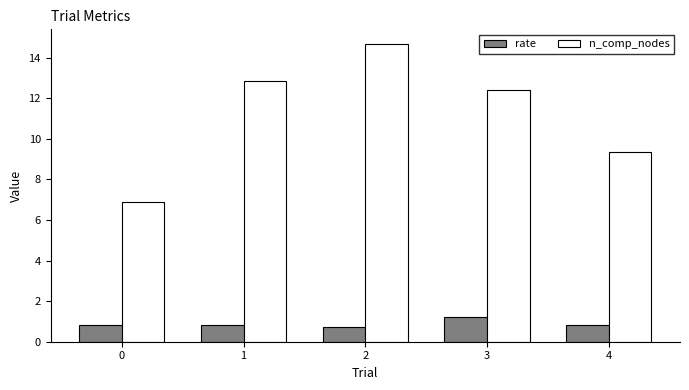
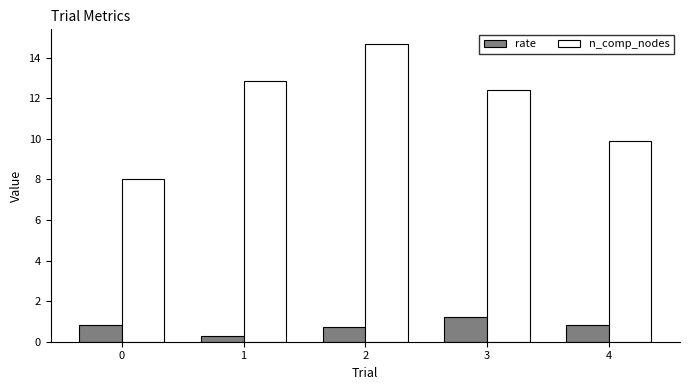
n_comp_nodes, 0: 6.9 -> 8.0
rate, 1: 0.8 -> 0.3
n_comp_nodes, 4: 9.3 -> 9.9
